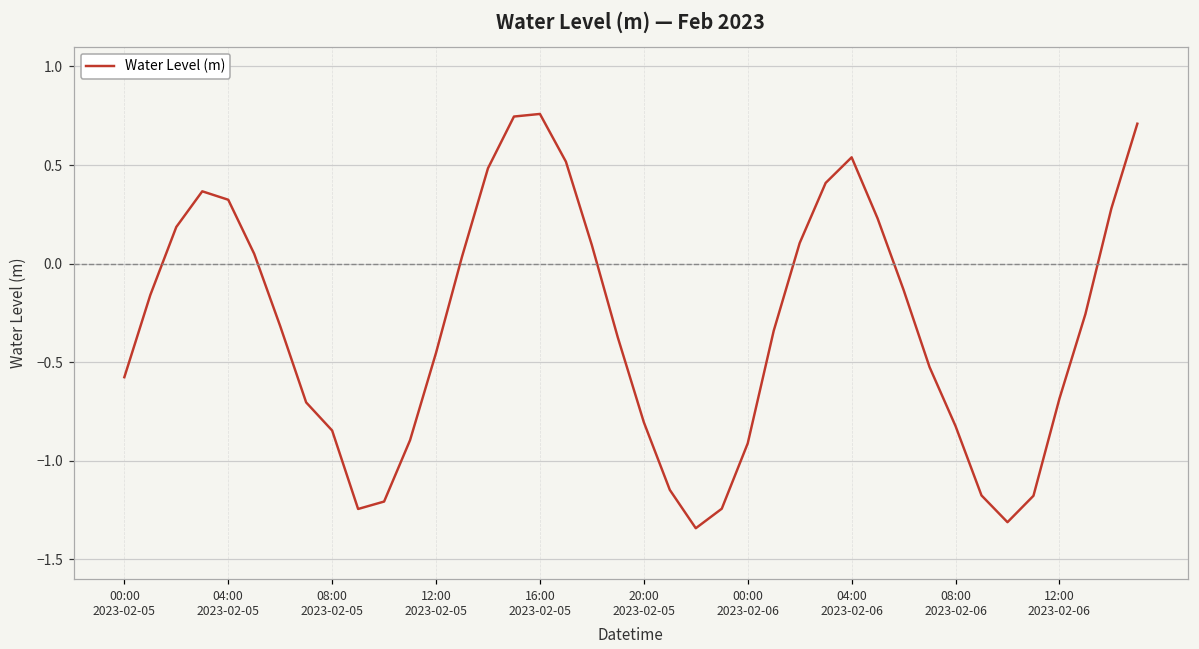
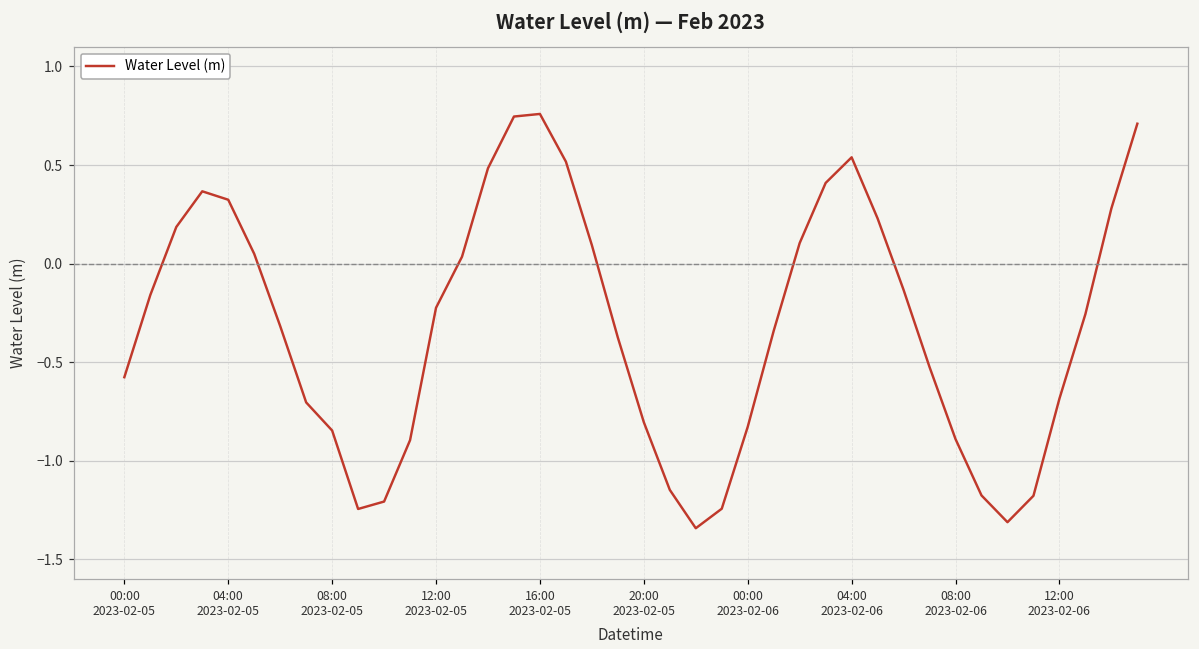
12:00 2023-02-05: -0.45 -> -0.22
00:00 2023-02-06: -0.91 -> -0.83
08:00 2023-02-06: -0.82 -> -0.89
